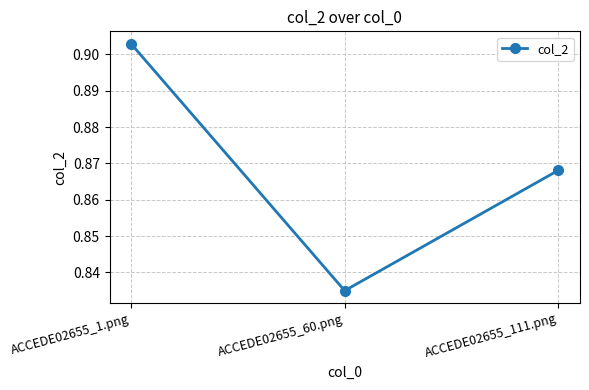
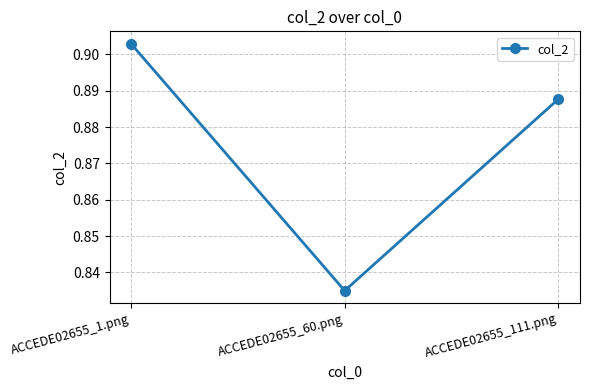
ACCEDE02655_111.png: 0.868 -> 0.888
